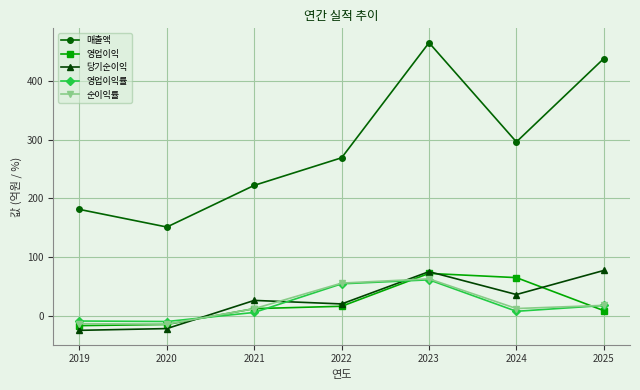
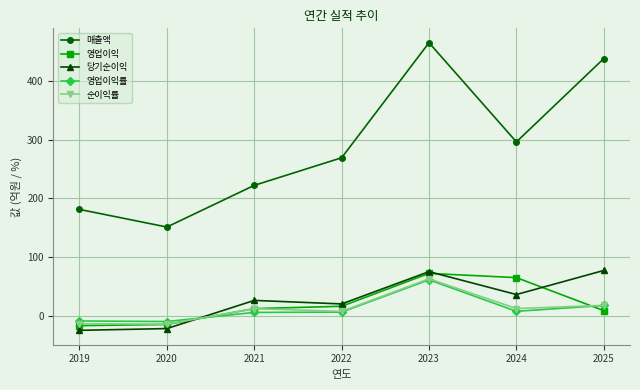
영업이익률, 2022: 50 -> 10
순이익률, 2022: 60 -> 10
